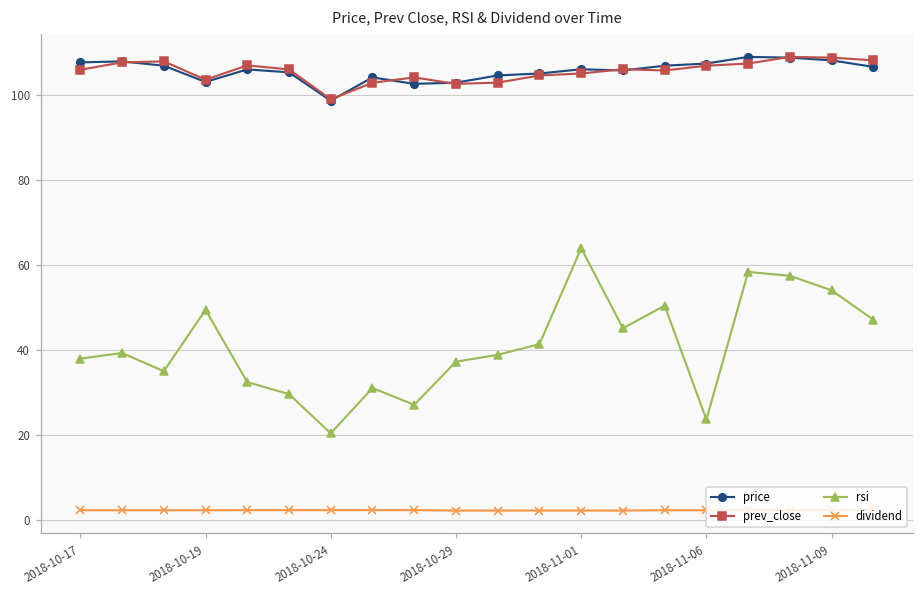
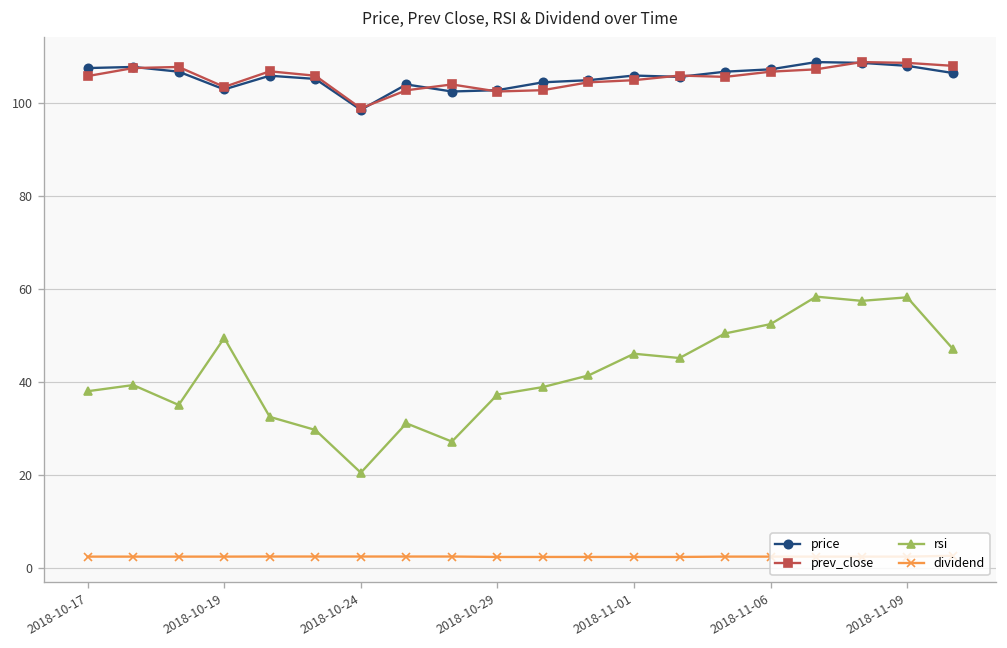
rsi, 2018-11-01: 64 -> 46
rsi, 2018-11-06: 24 -> 52
rsi, 2018-11-09: 54 -> 58
